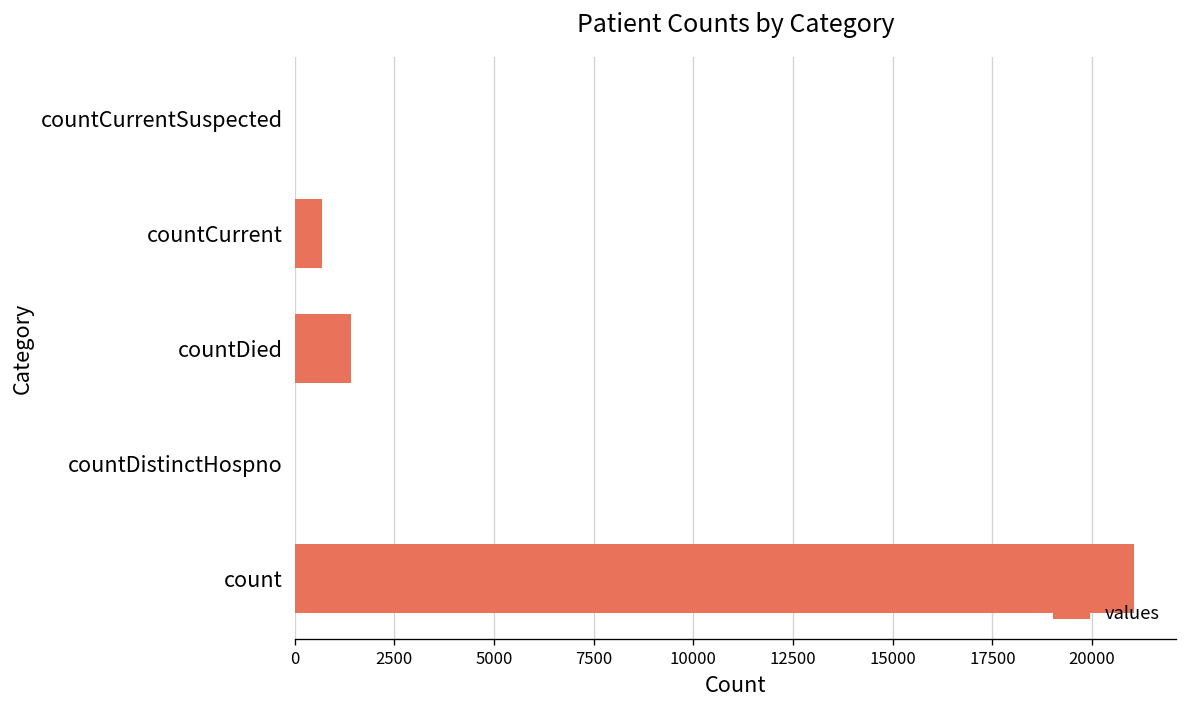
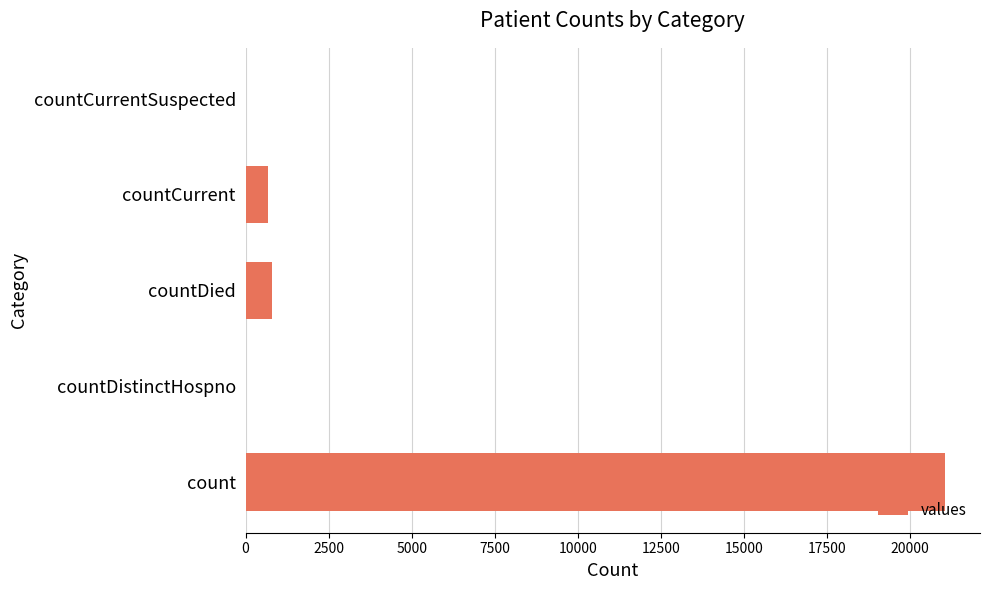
countDied: 1400 -> 800
